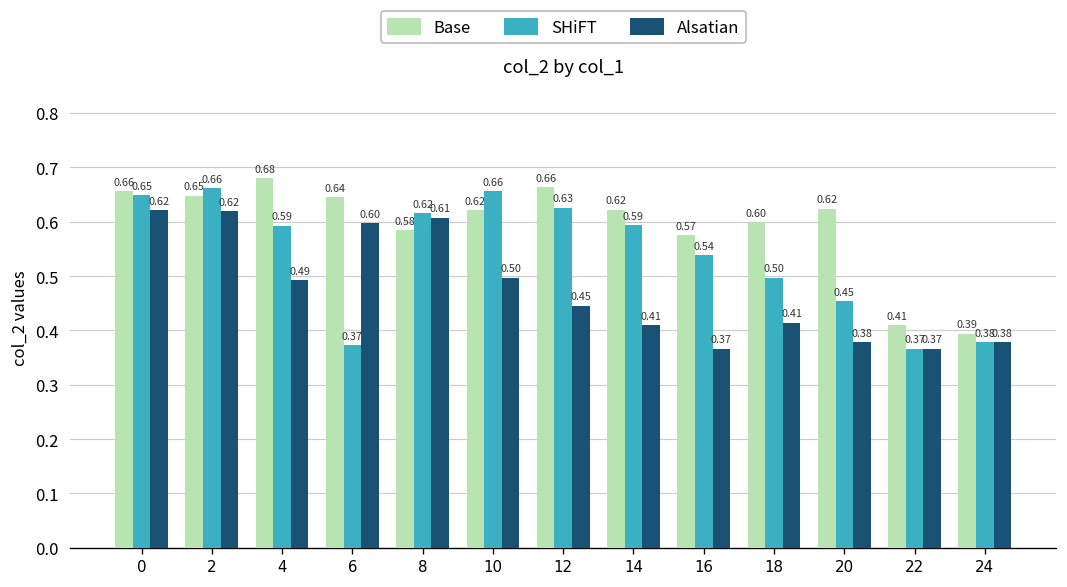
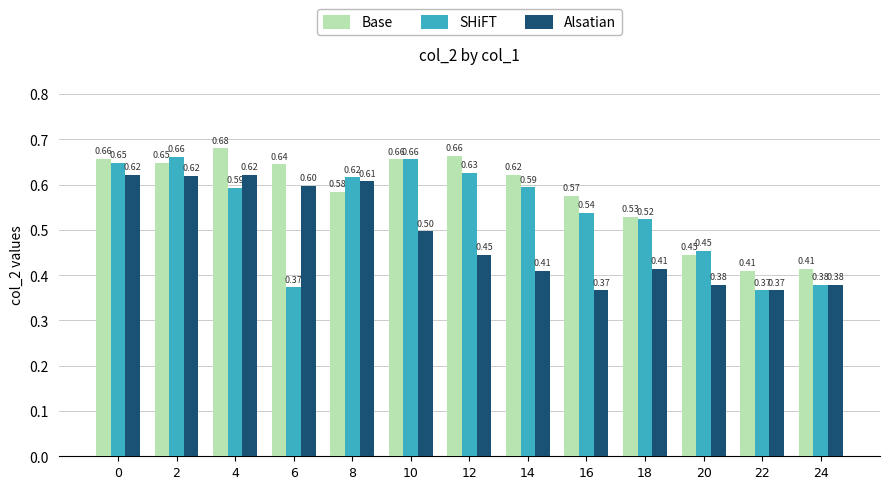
Alsatian, 4: 0.49 -> 0.62
Base, 10: 0.62 -> 0.66
Base, 18: 0.60 -> 0.53
SHiFT, 18: 0.50 -> 0.52
Base, 20: 0.62 -> 0.45
Base, 24: 0.39 -> 0.41
